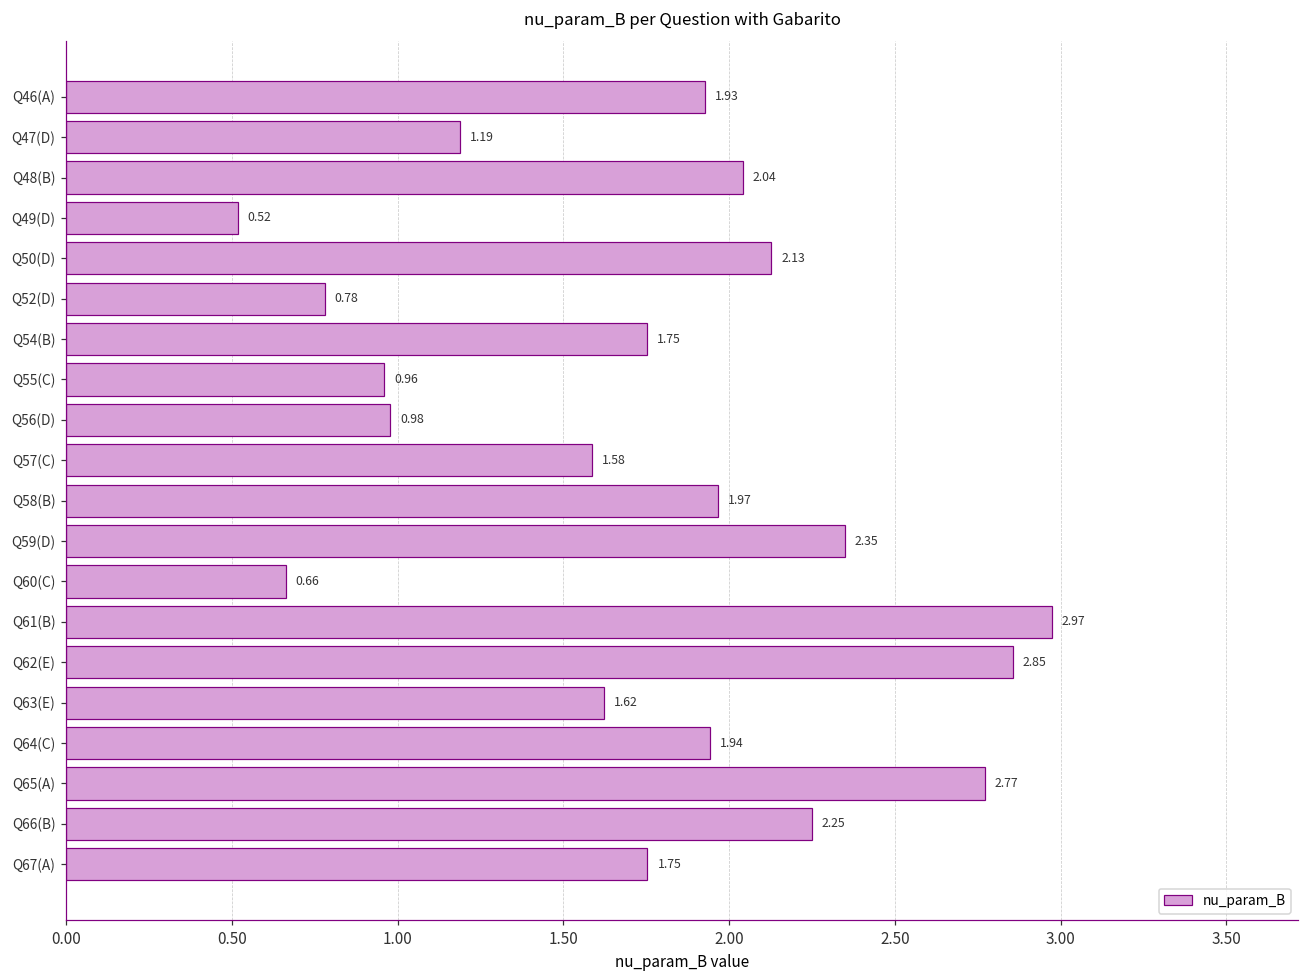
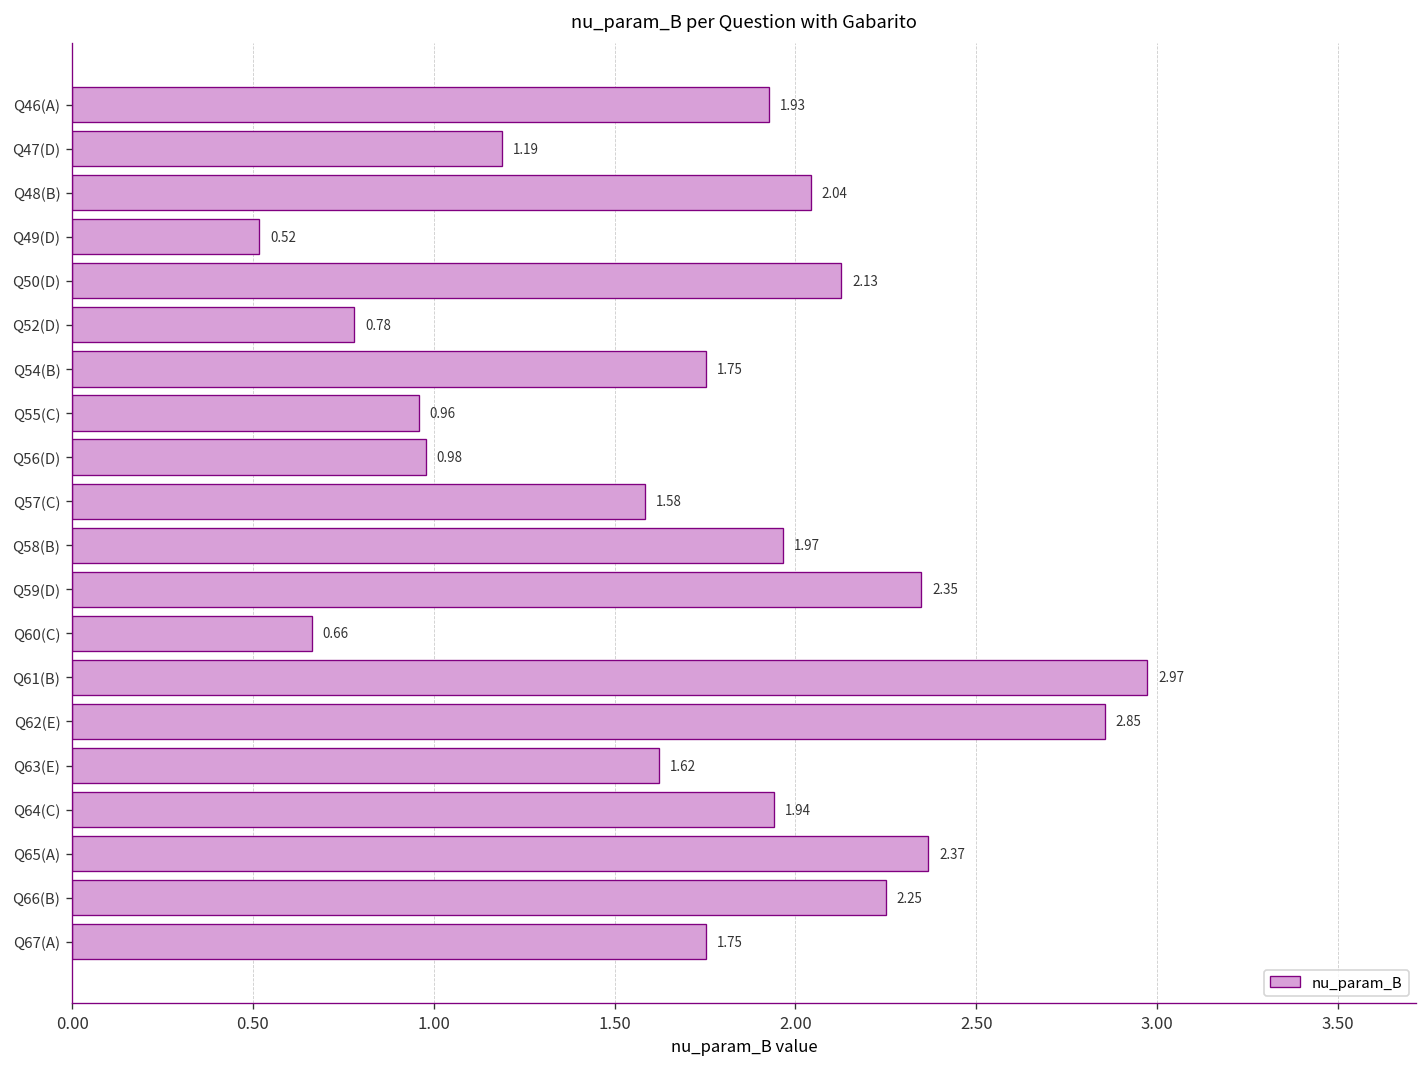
Q65(A): 2.77 -> 2.37
